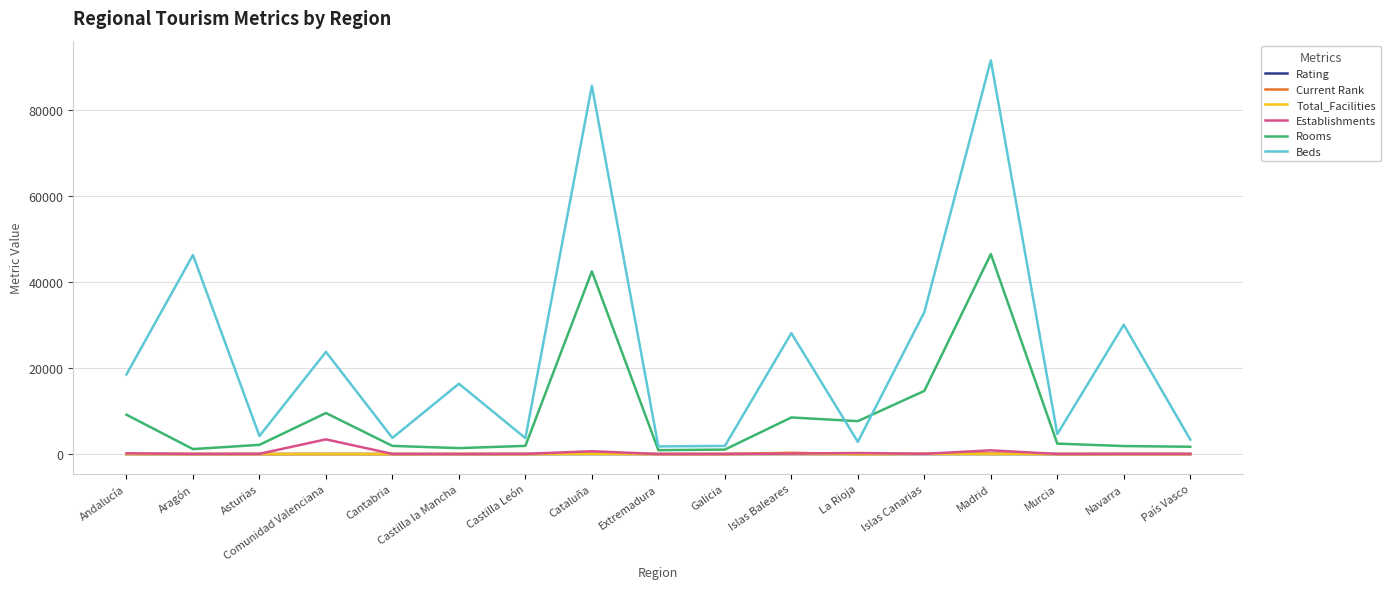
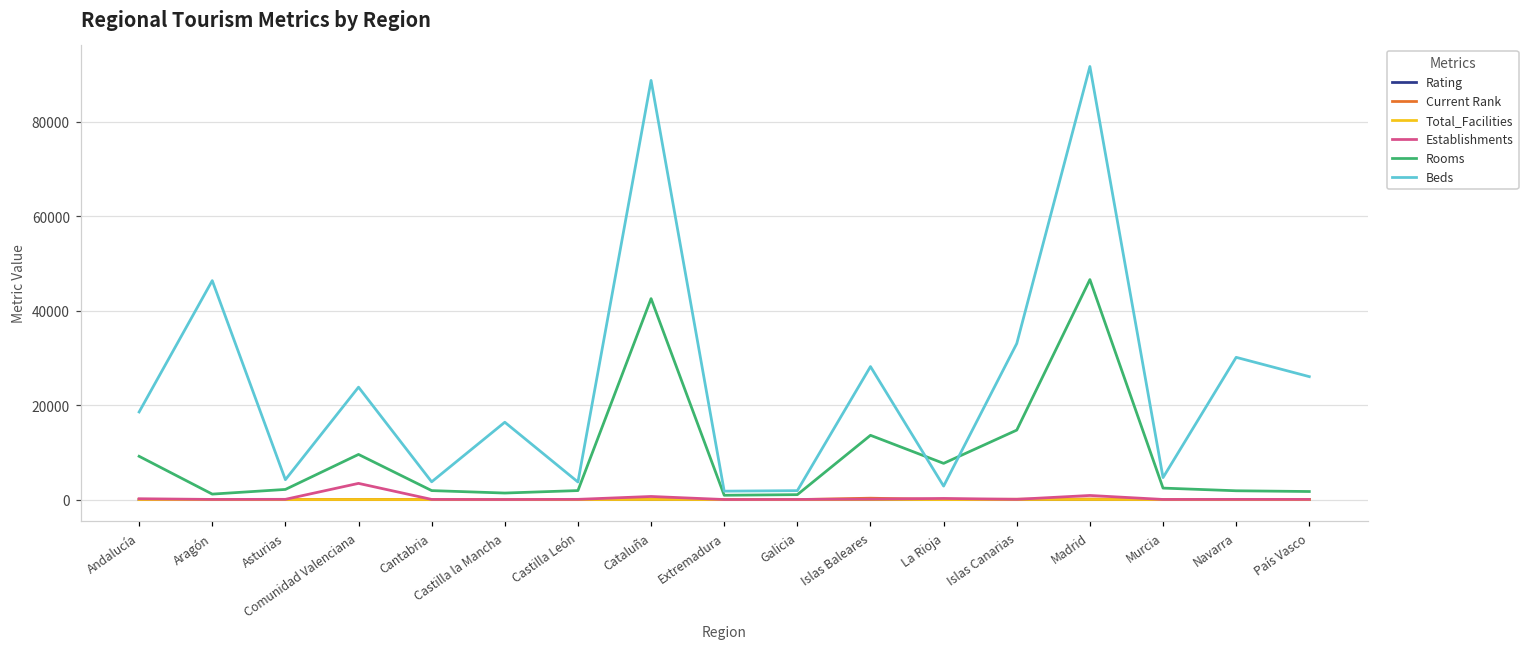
Beds, Cataluña: 86000 -> 89000
Rooms, Islas Baleares: 9000 -> 14000
Beds, País Vasco: 3000 -> 26000
